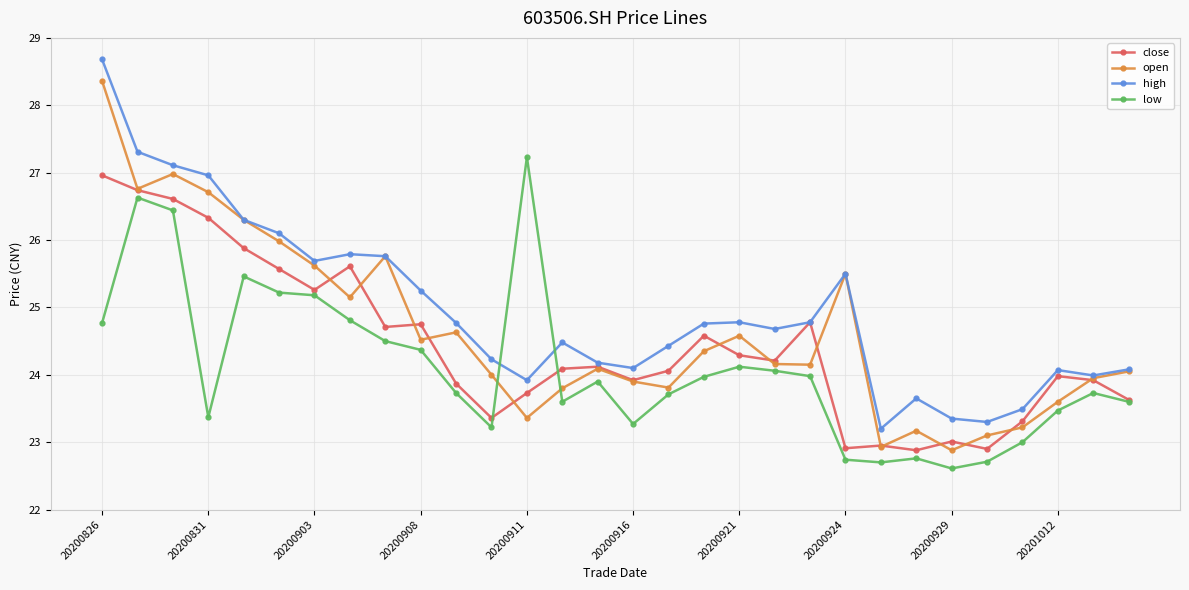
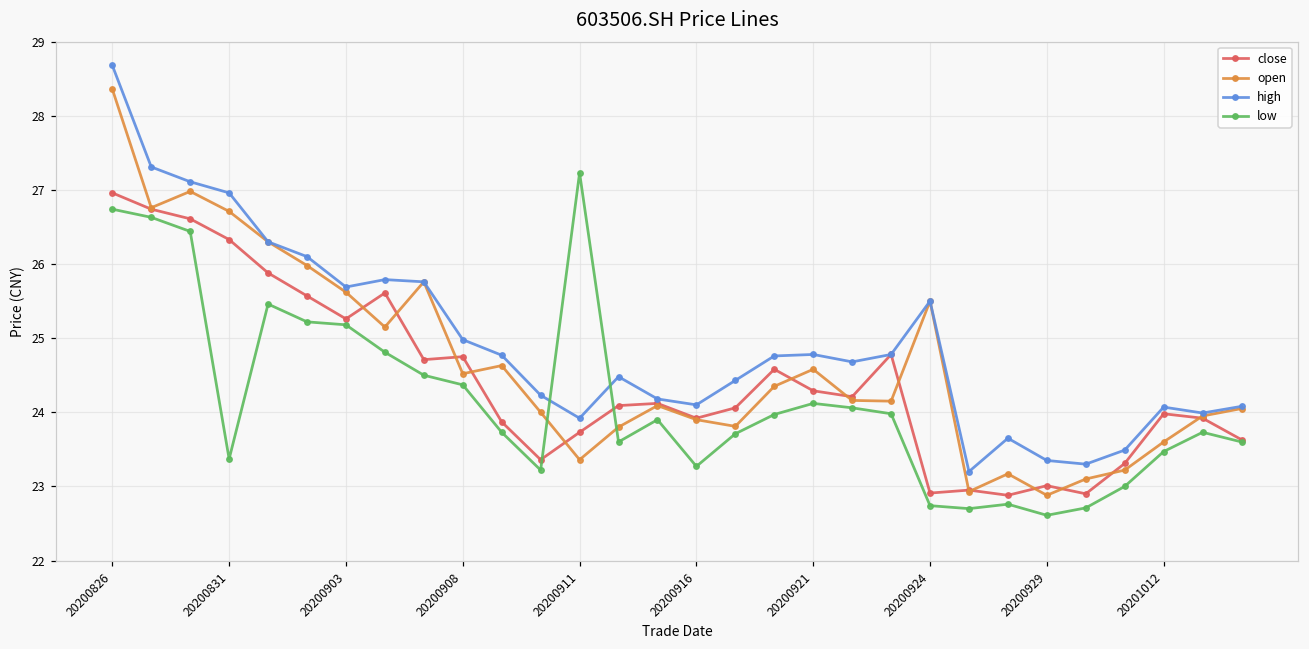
low, 20200826: 24.8 -> 26.7
high, 20200908: 25.3 -> 25.0
